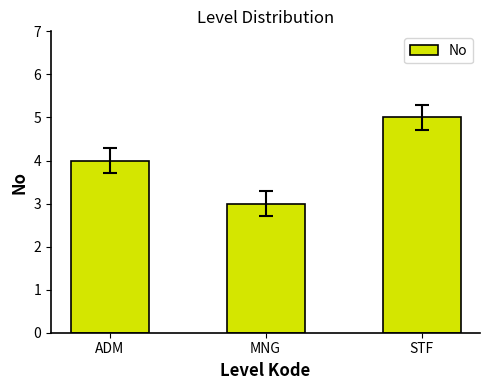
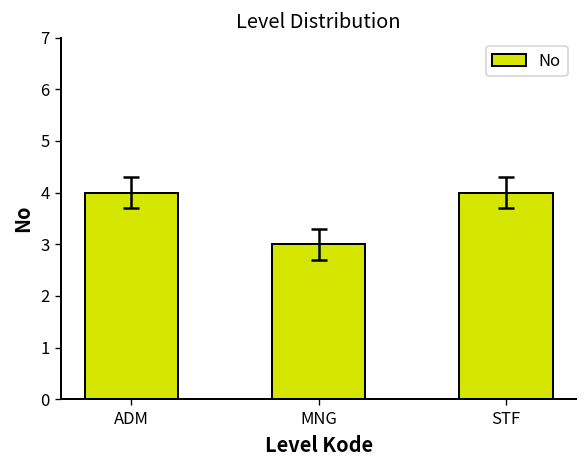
No, STF: 5 -> 4
